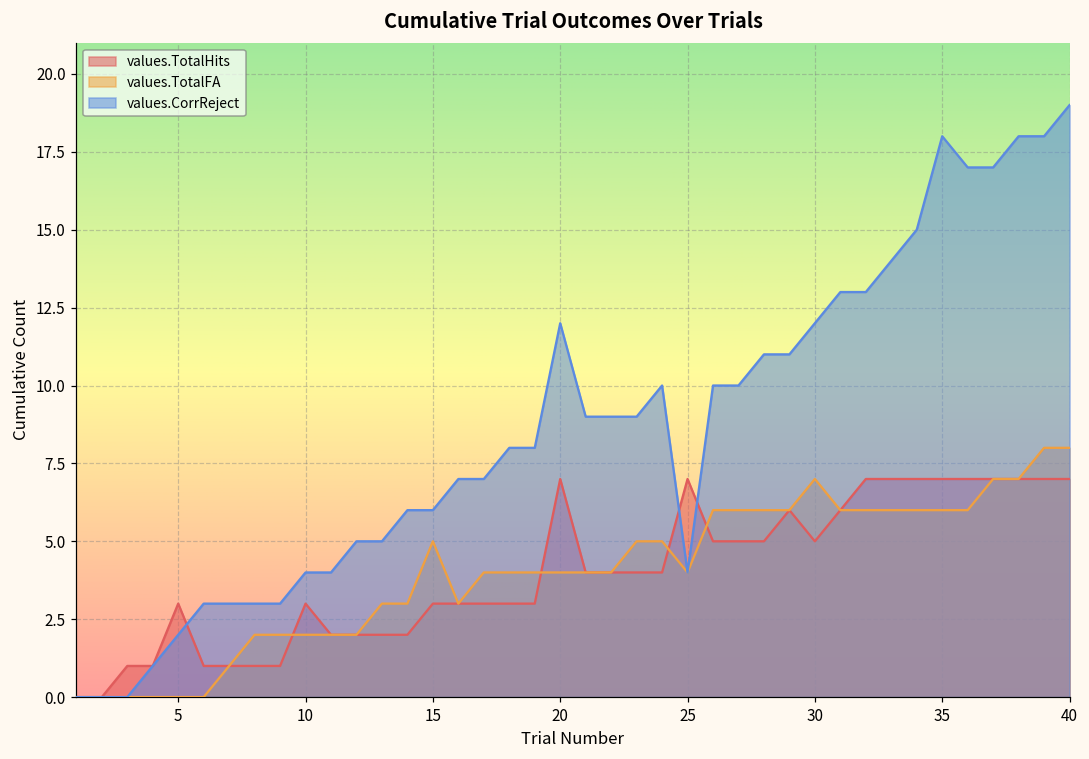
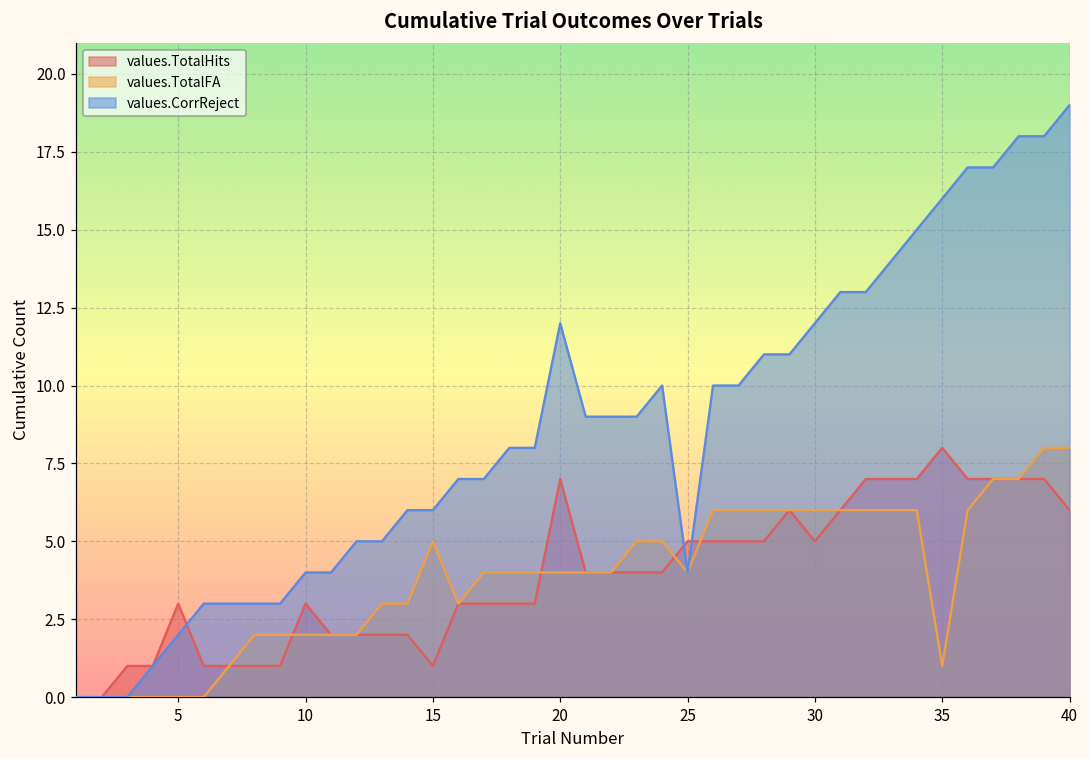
values.TotalHits, 15: 3 -> 1
values.TotalHits, 25: 7 -> 5
values.TotalFA, 30: 7 -> 6
values.TotalHits, 35: 7 -> 8
values.TotalFA, 35: 6 -> 1
values.CorrReject, 35: 18 -> 16
values.TotalHits, 40: 7 -> 6
